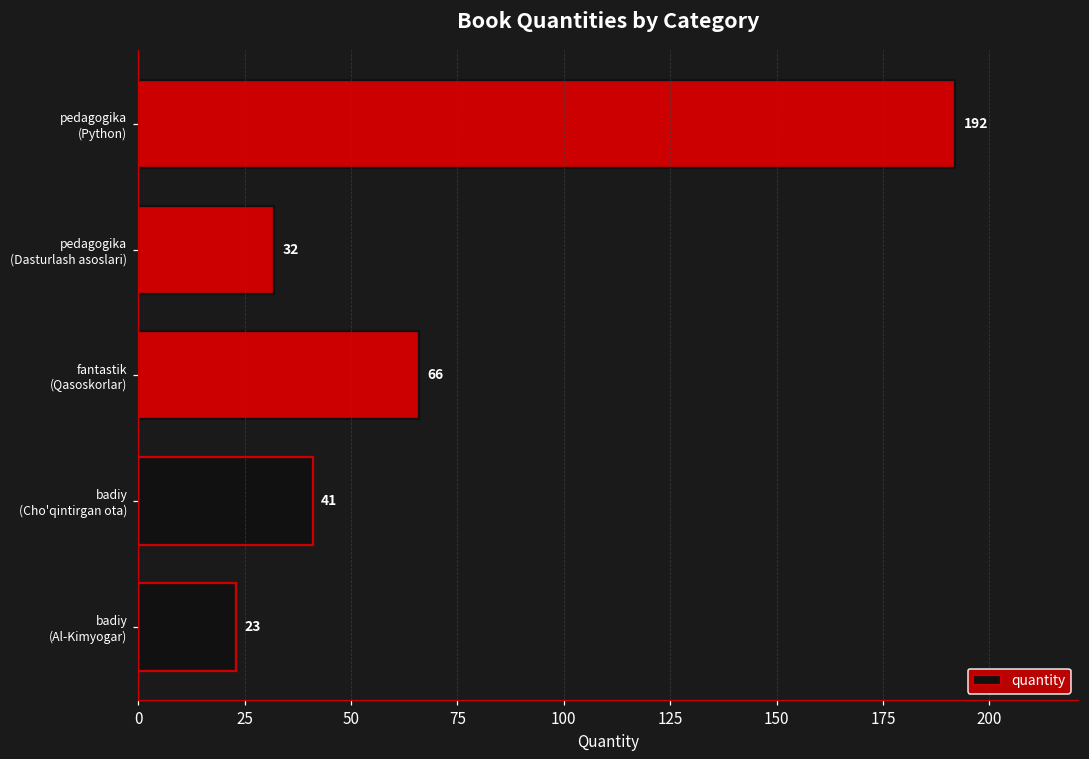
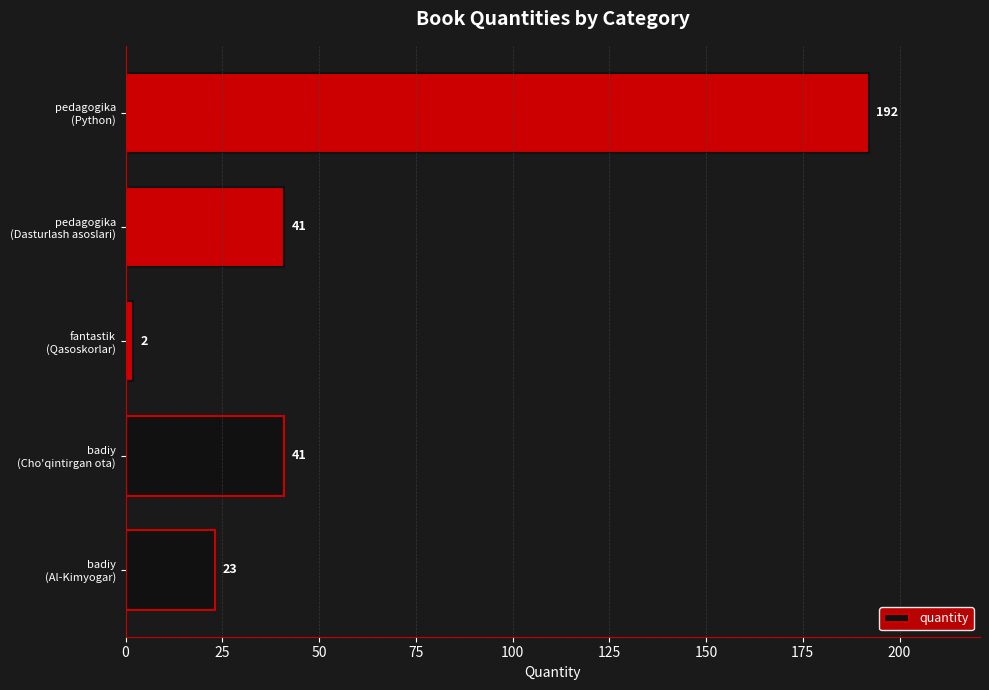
pedagogika (Dasturlash asoslari): 32 -> 41
fantastik (Qasoskorlar): 66 -> 2
